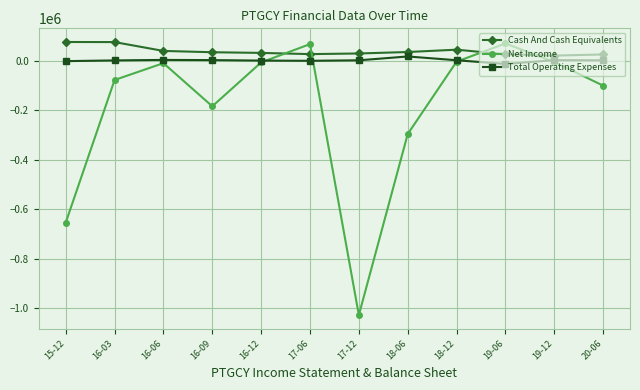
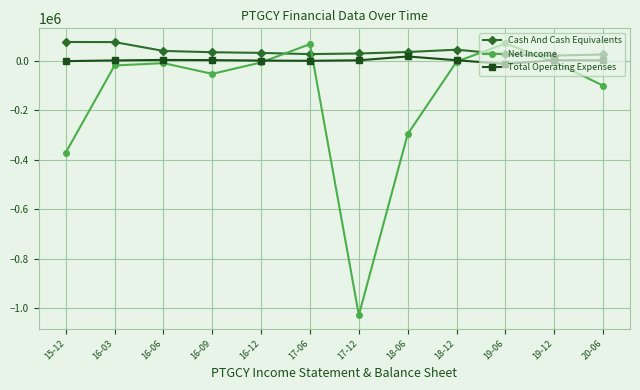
Net Income, 15-12: -650000 -> -370000
Net Income, 16-03: -80000 -> -20000
Net Income, 16-09: -180000 -> -50000
